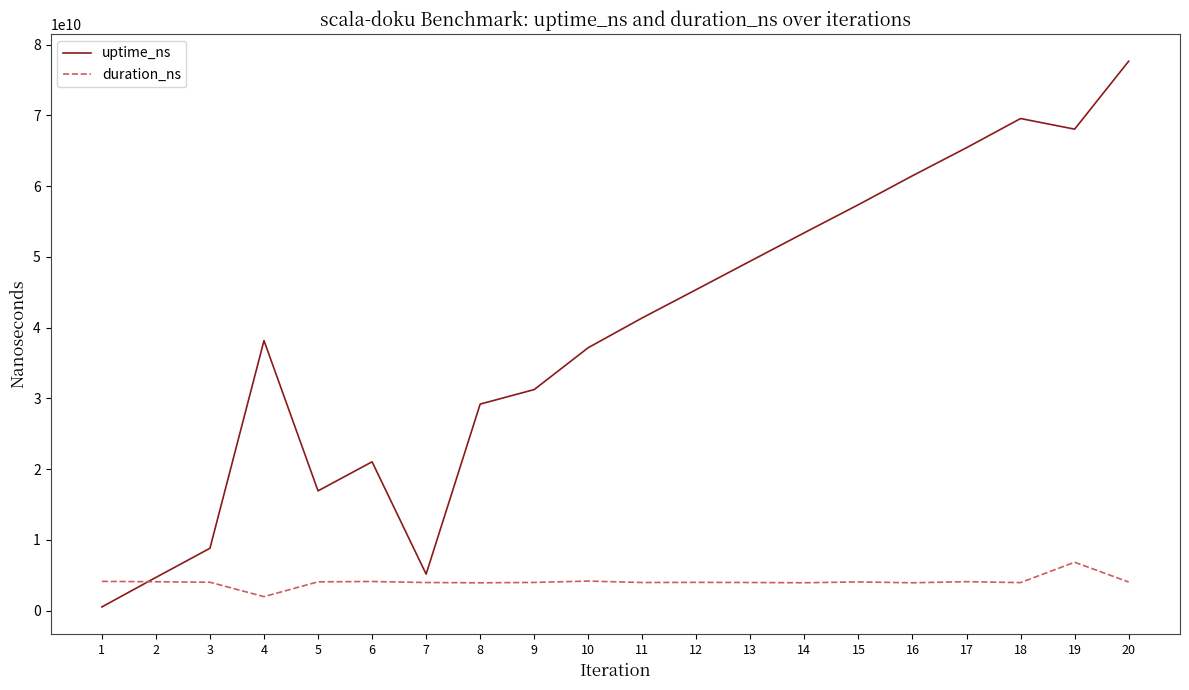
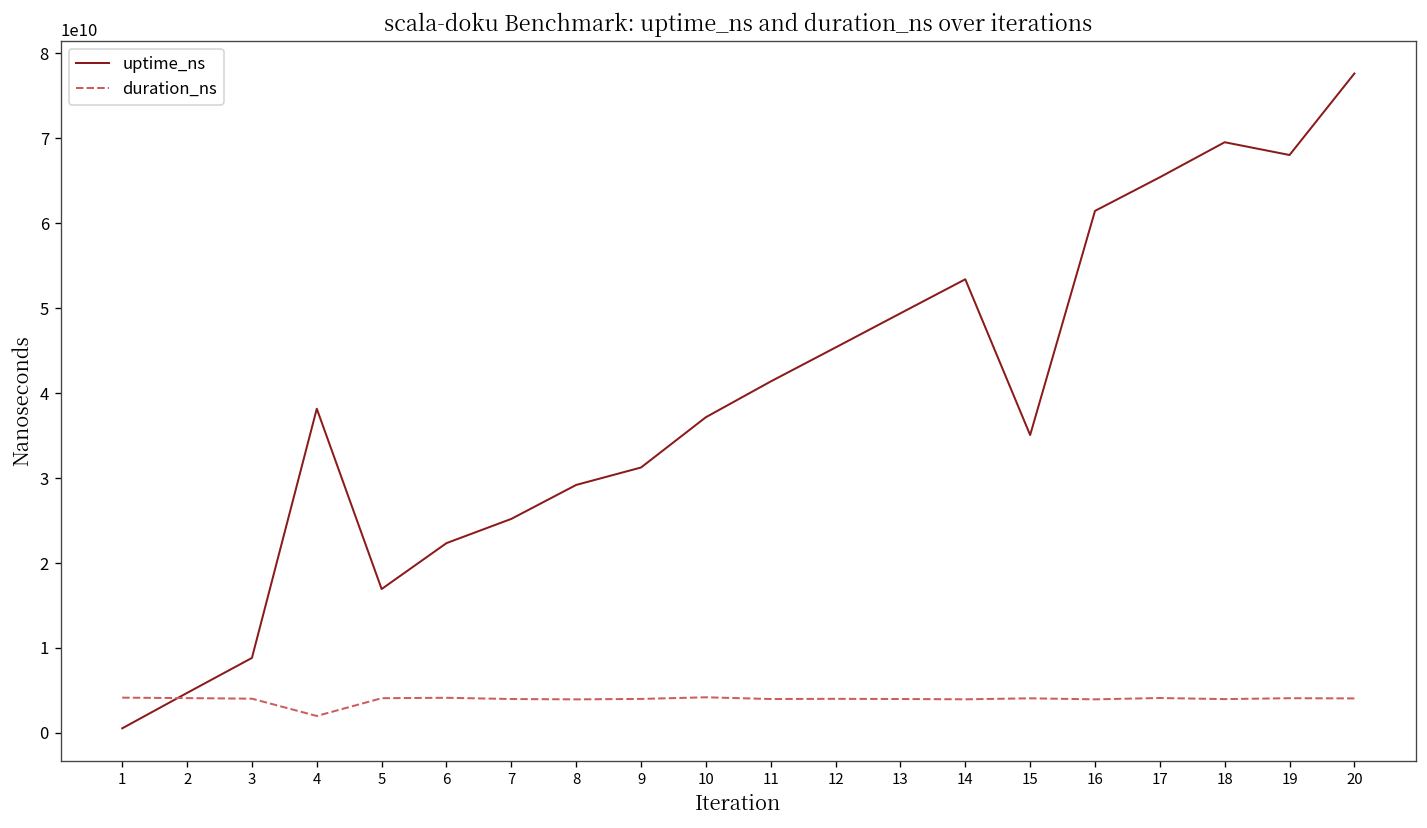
uptime_ns, 6: 21000000000 -> 22000000000
uptime_ns, 7: 5000000000 -> 25000000000
uptime_ns, 15: 57000000000 -> 35000000000
duration_ns, 19: 7000000000 -> 4000000000
